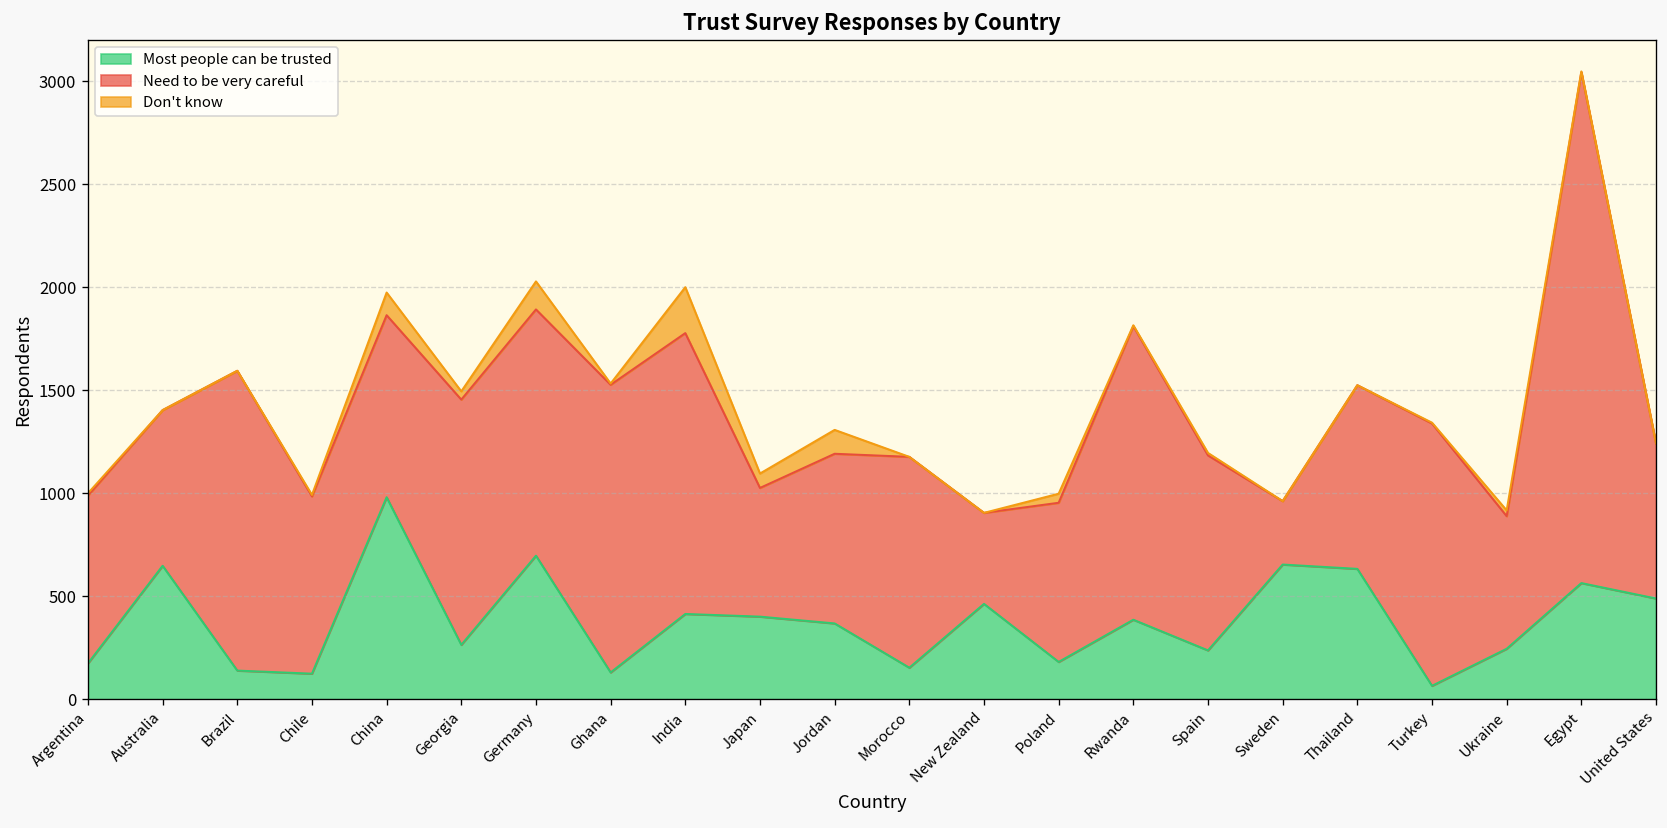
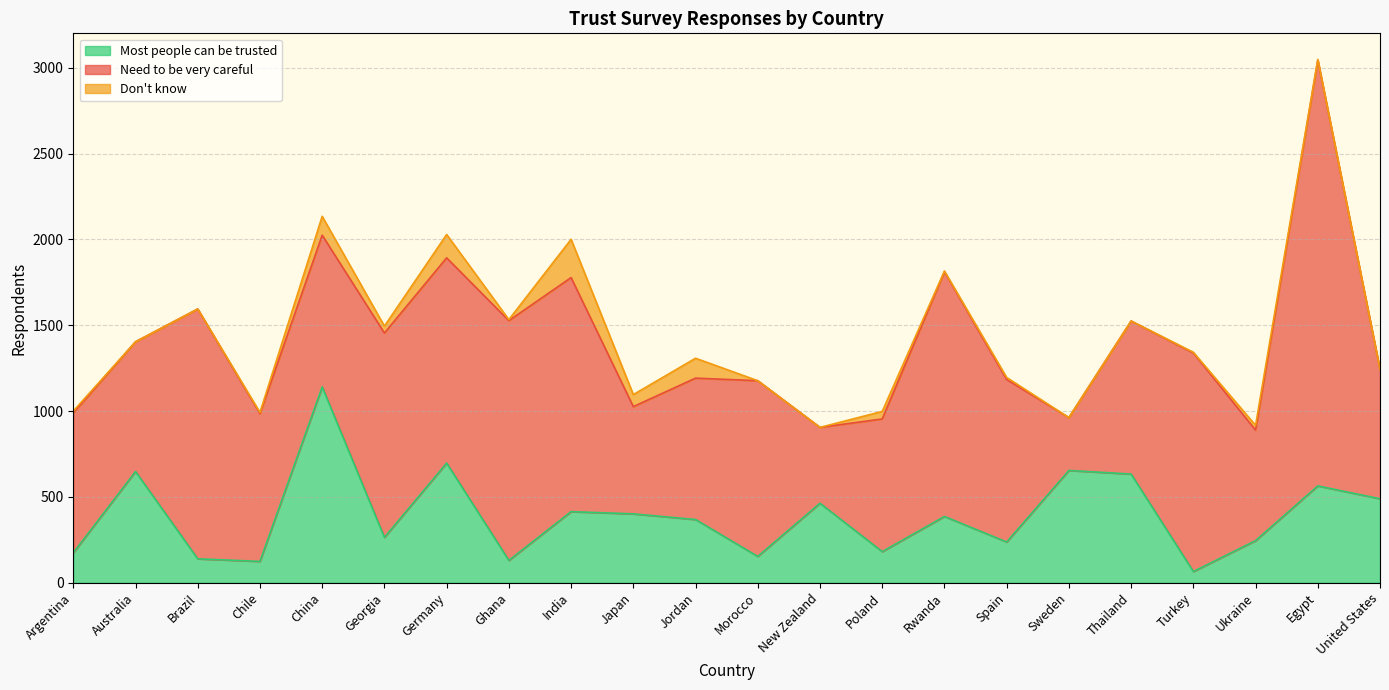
Most people can be trusted, China: 980 -> 1140
